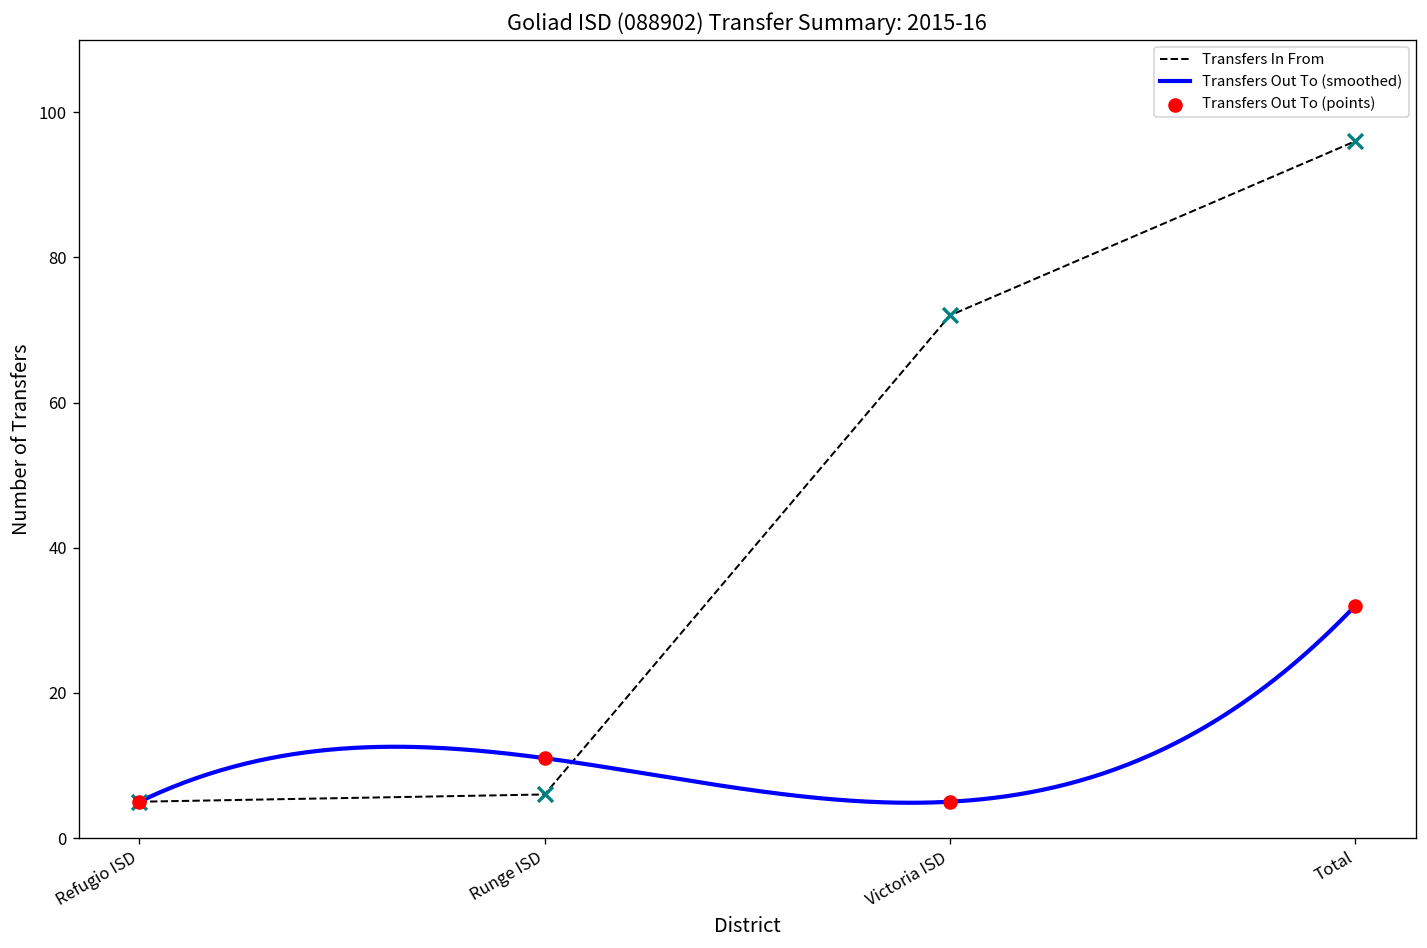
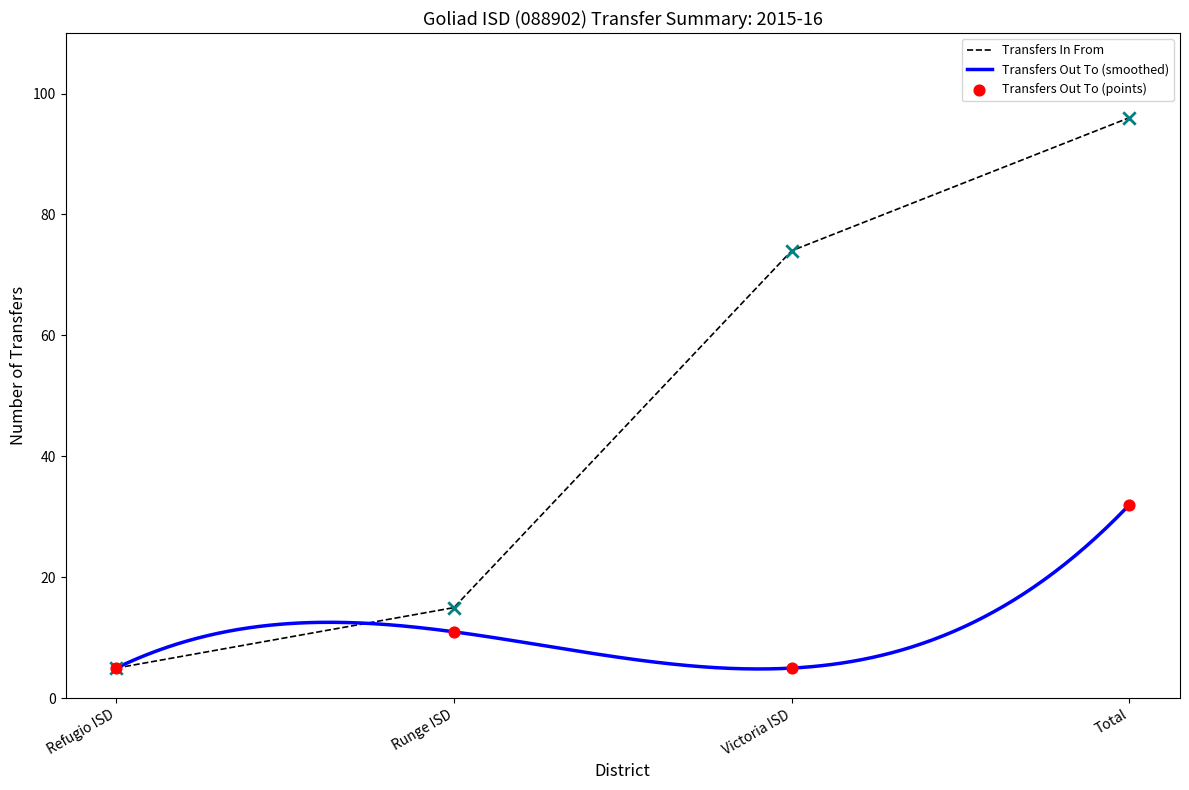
Transfers In From, Runge ISD: 6 -> 15
Transfers In From, Victoria ISD: 72 -> 74
